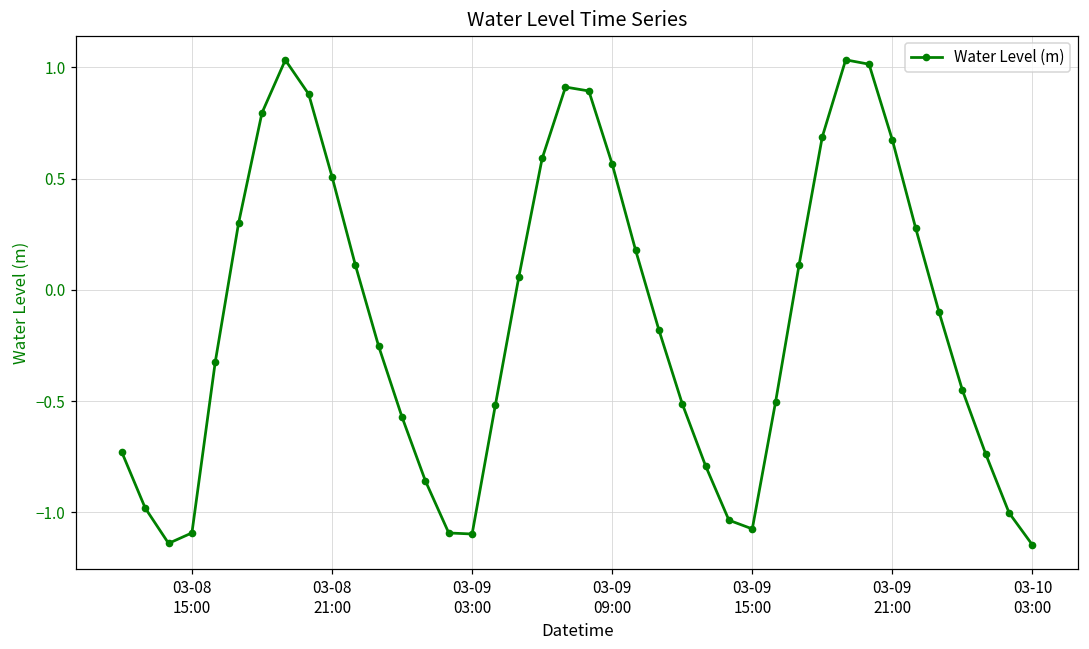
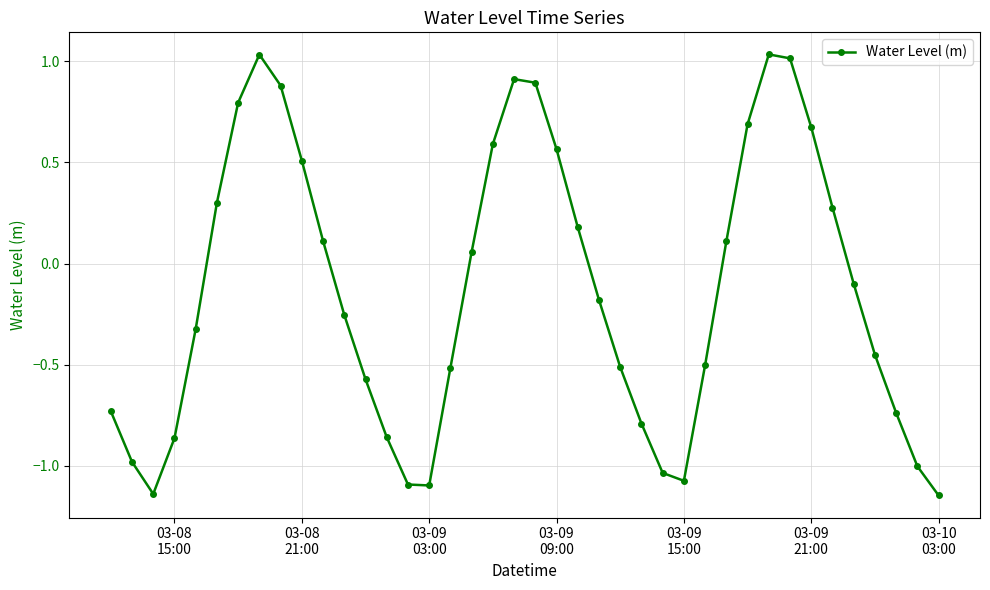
03-08 15:00: -1.09 -> -0.86
